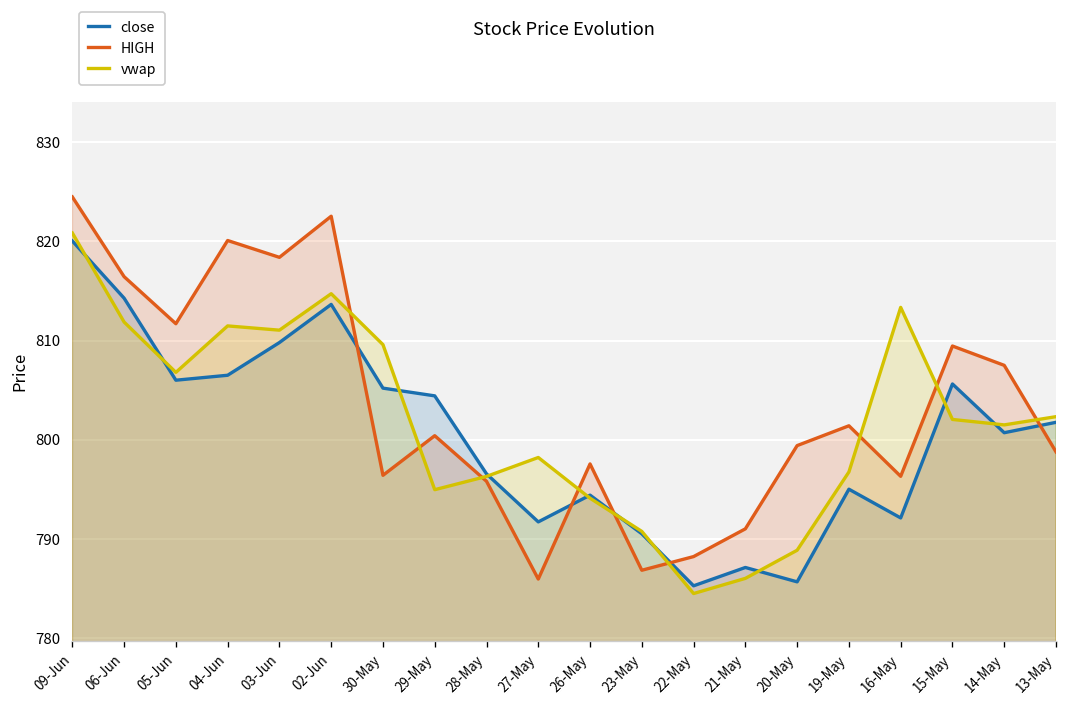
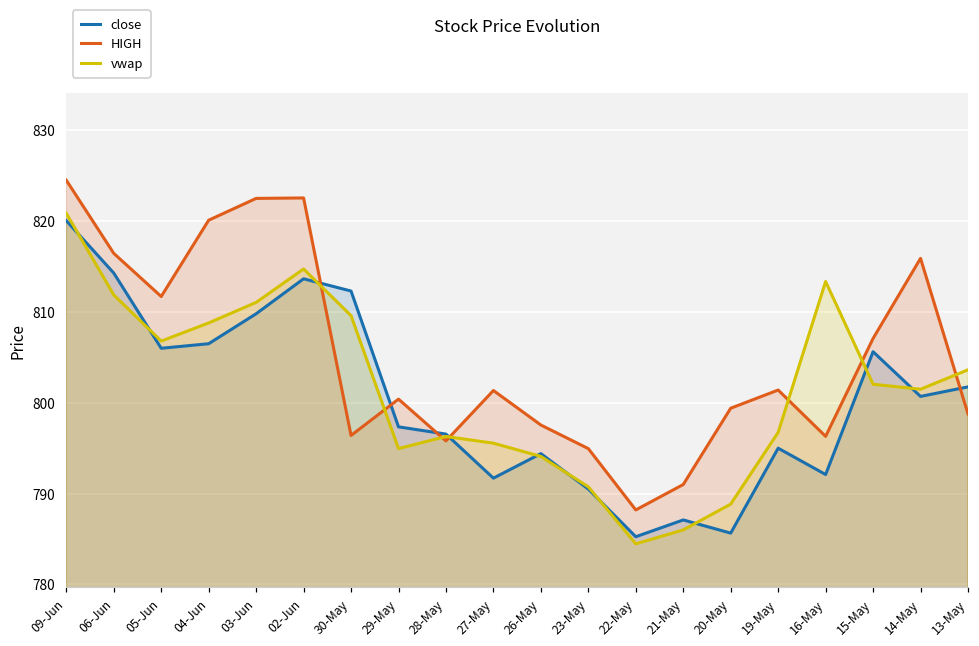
vwap, 04-Jun: 811 -> 809
HIGH, 03-Jun: 818 -> 823
close, 30-May: 805 -> 812
close, 29-May: 804 -> 797
HIGH, 27-May: 786 -> 801
vwap, 27-May: 798 -> 796
HIGH, 23-May: 787 -> 795
HIGH, 15-May: 809 -> 807
HIGH, 14-May: 808 -> 816
vwap, 13-May: 802 -> 804
